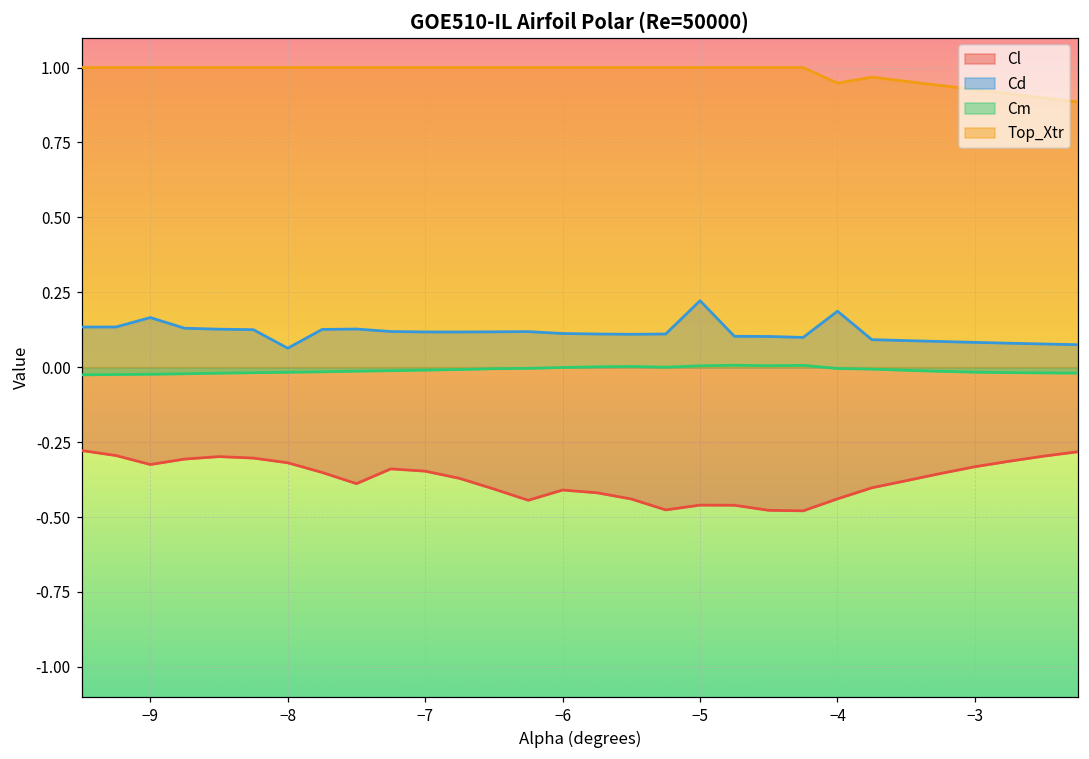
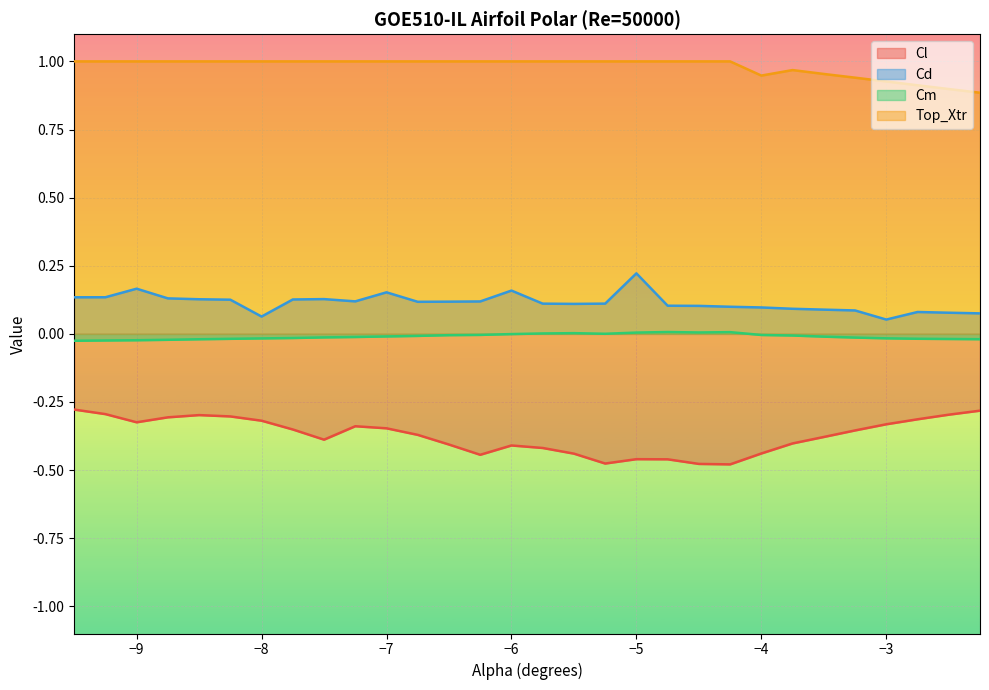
Cd, −7: 0.12 -> 0.15
Cd, −6: 0.11 -> 0.16
Cd, −4: 0.19 -> 0.10
Cd, −3: 0.08 -> 0.05
